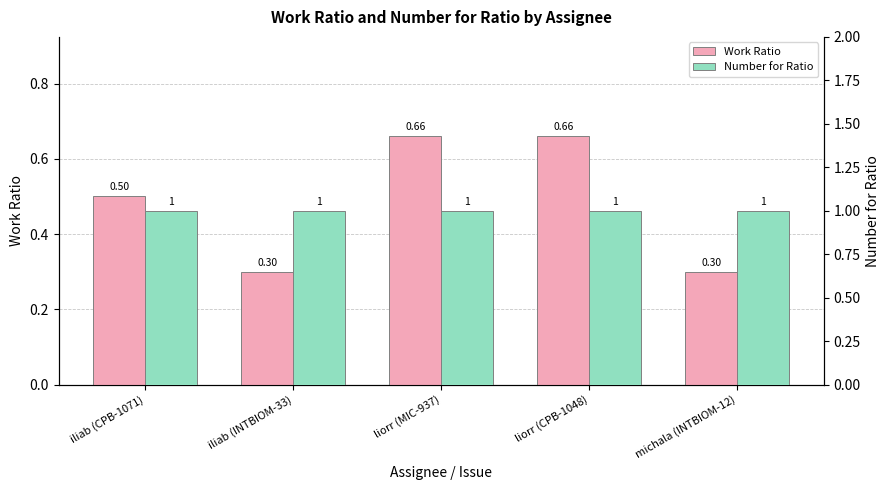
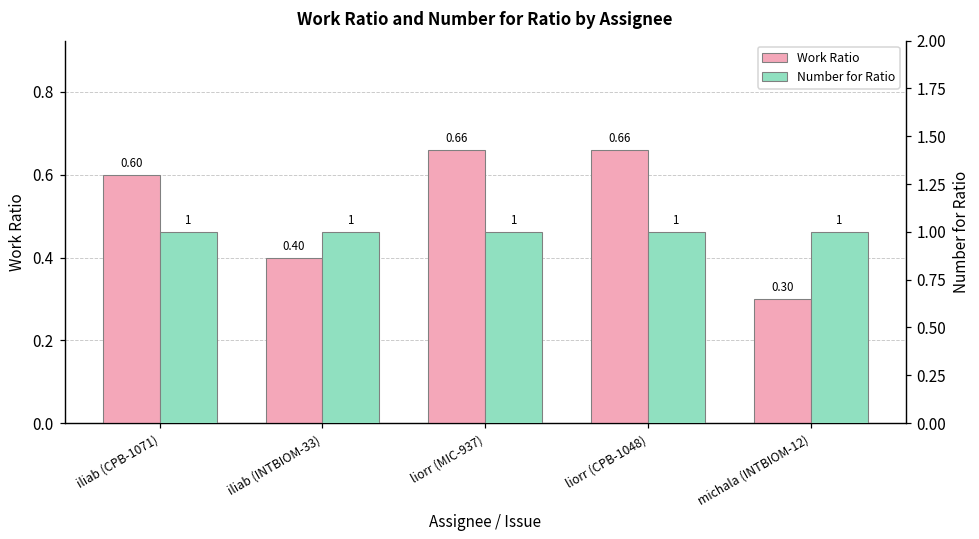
Work Ratio, iliab (CPB-1071): 0.50 -> 0.60
Work Ratio, iliab (INTBIOM-33): 0.30 -> 0.40
